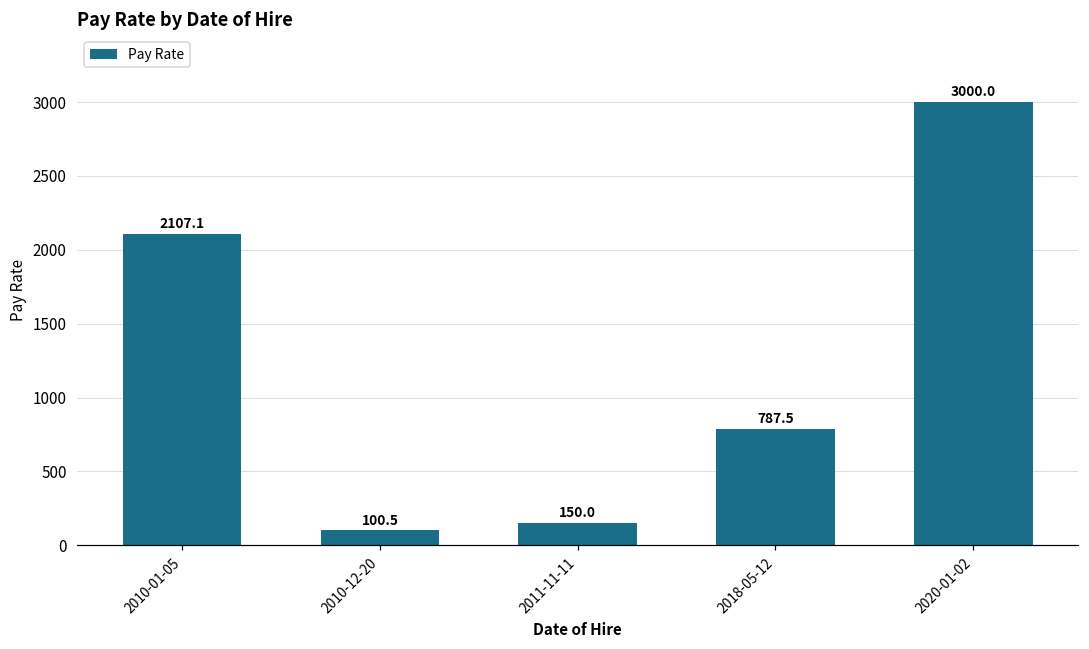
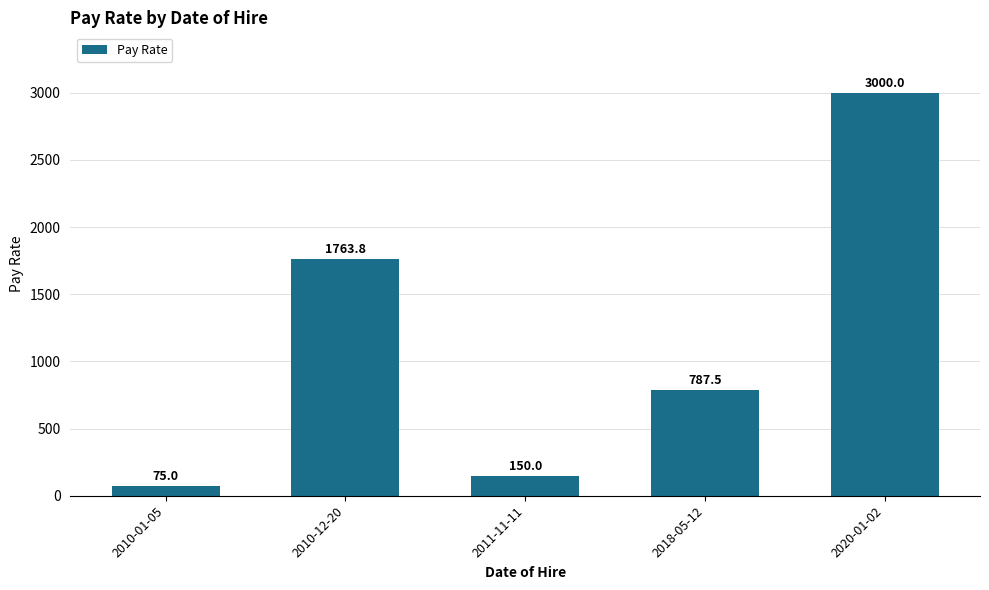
2010-01-05: 2107.1 -> 75.0
2010-12-20: 100.5 -> 1763.8
